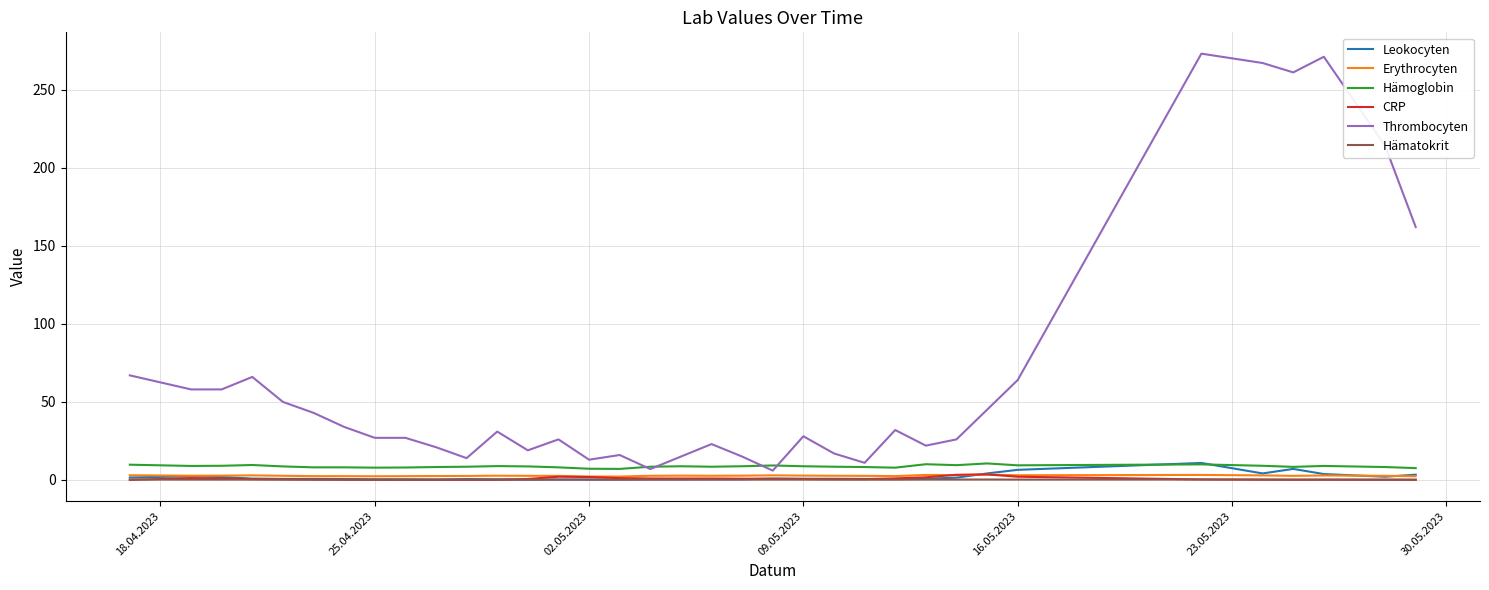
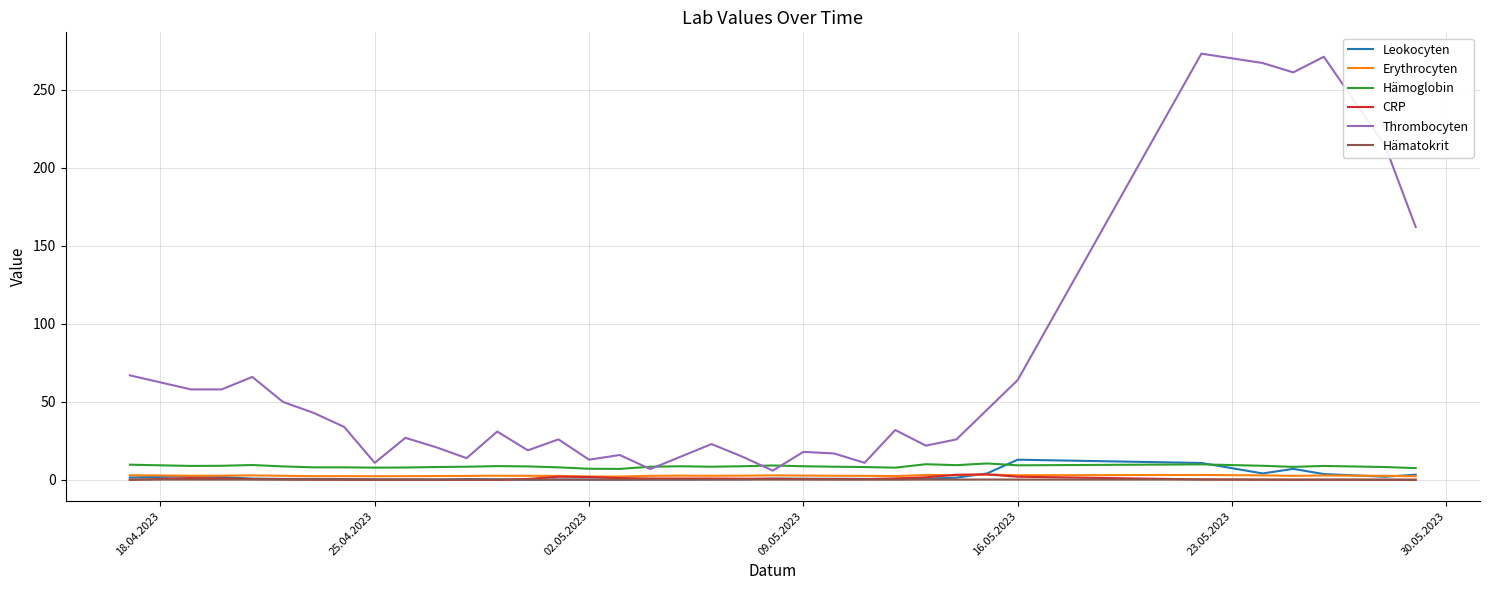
Thrombocyten, 25.04.2023: 27 -> 11
Thrombocyten, 09.05.2023: 28 -> 18
Leokocyten, 16.05.2023: 7 -> 13
